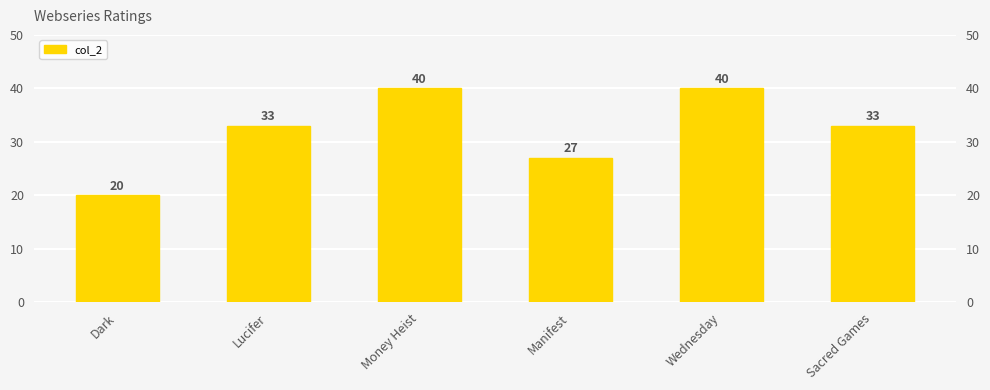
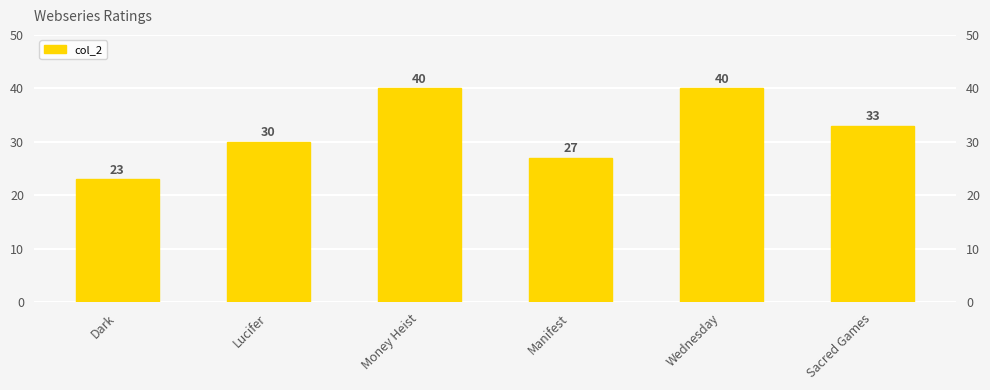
Dark: 20 -> 23
Lucifer: 33 -> 30
